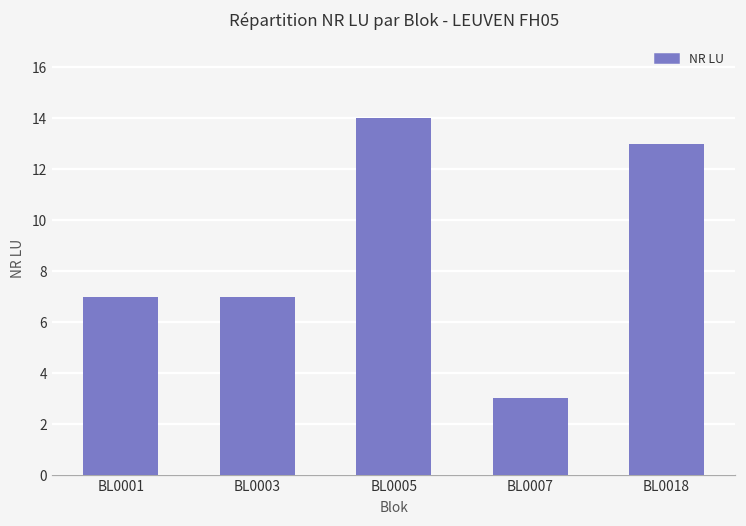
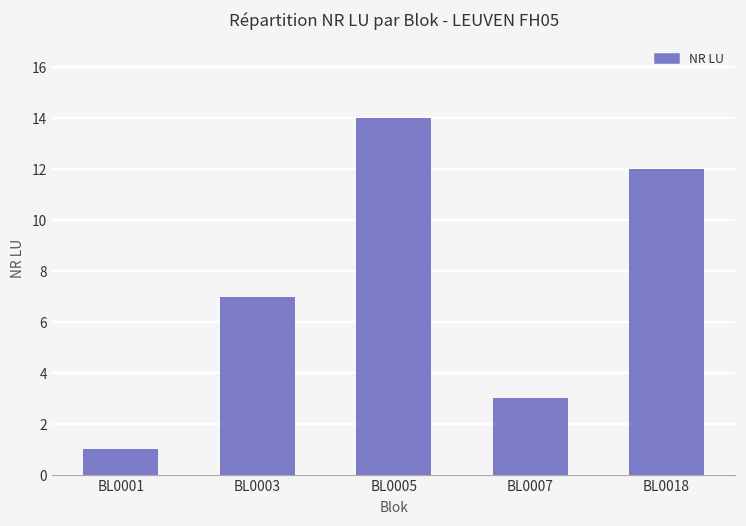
BL0001: 7 -> 1
BL0018: 13 -> 12
